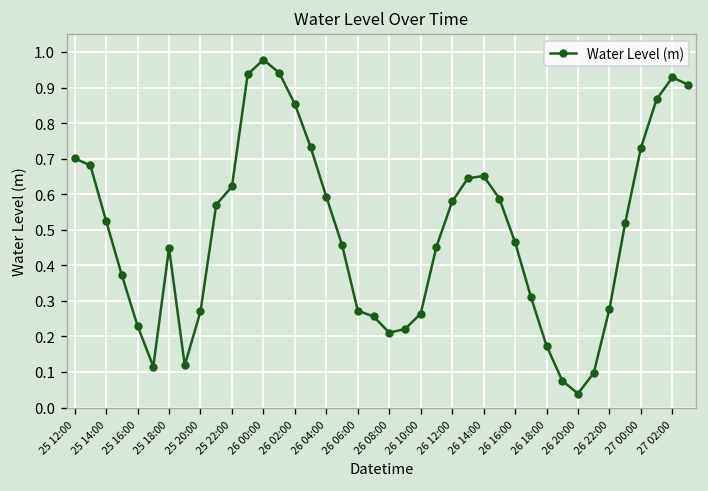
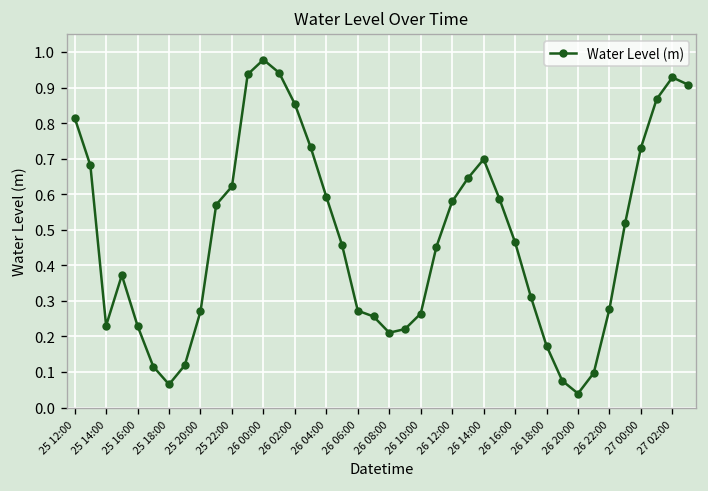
25 12:00: 0.70 -> 0.81
25 14:00: 0.52 -> 0.23
25 18:00: 0.45 -> 0.06
26 14:00: 0.65 -> 0.70
